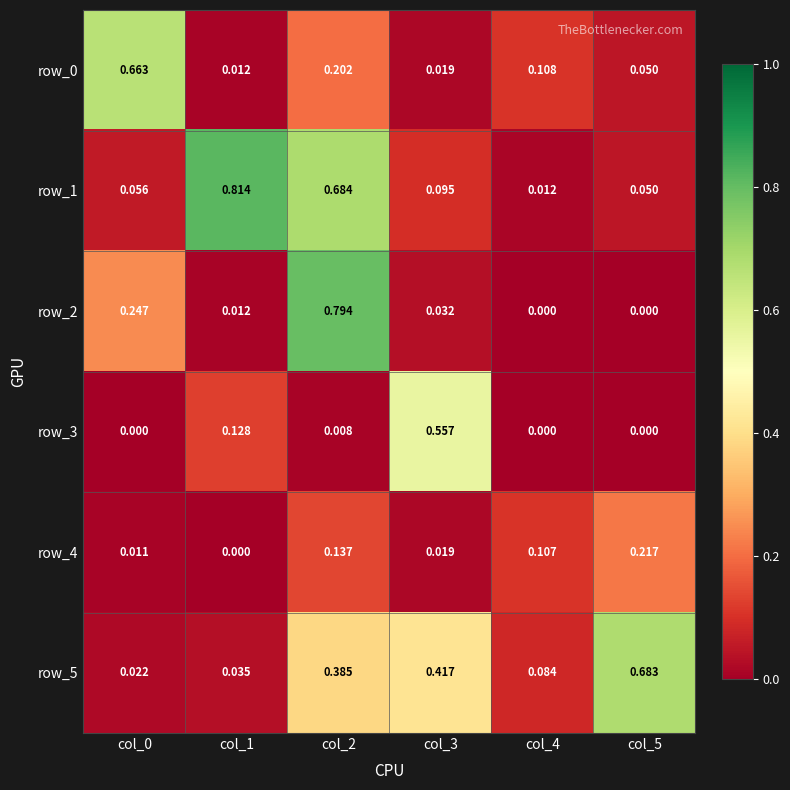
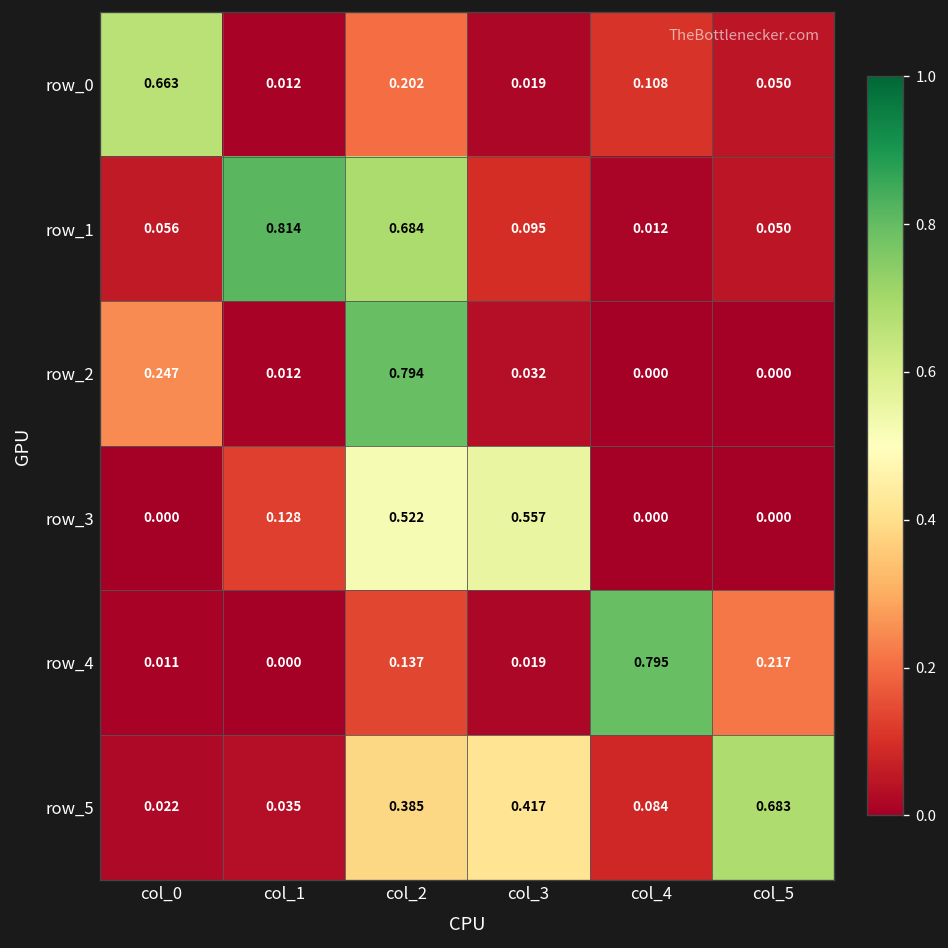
row_3, col_2: 0.008 -> 0.522
row_4, col_4: 0.107 -> 0.795
